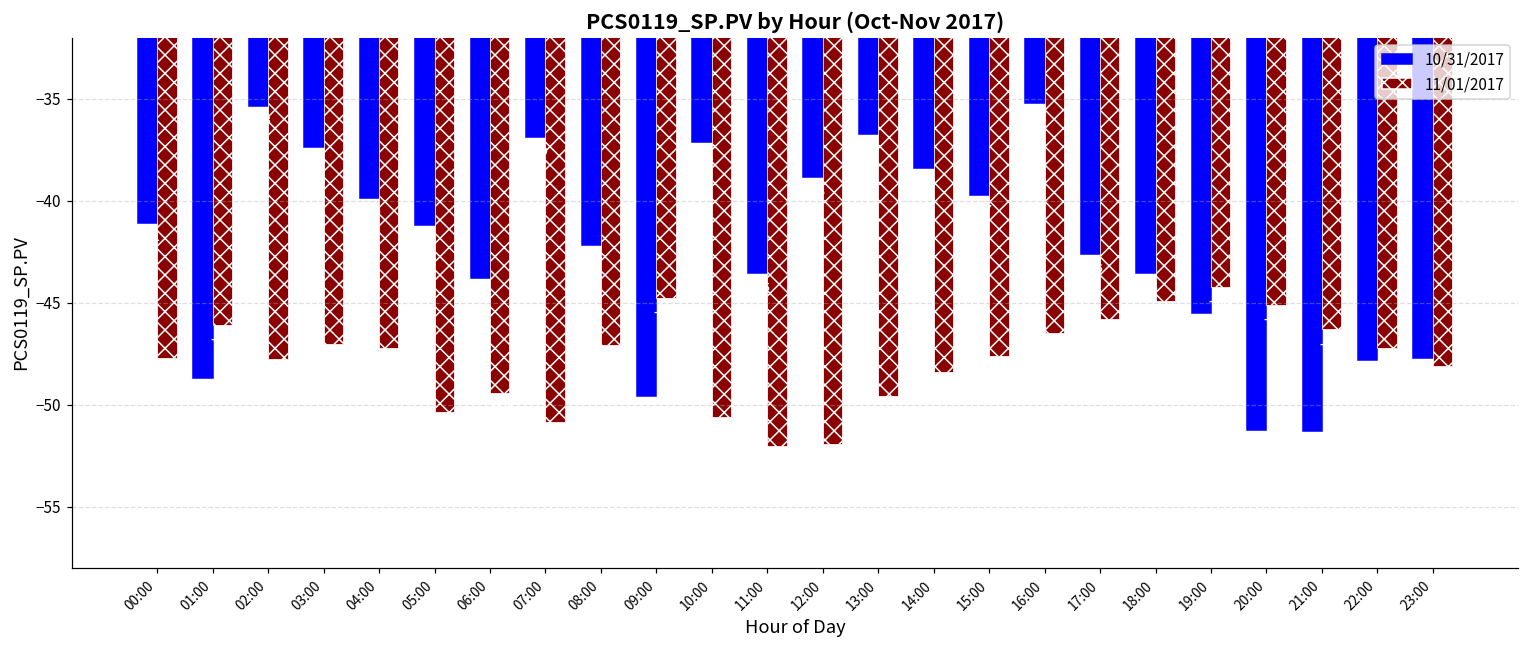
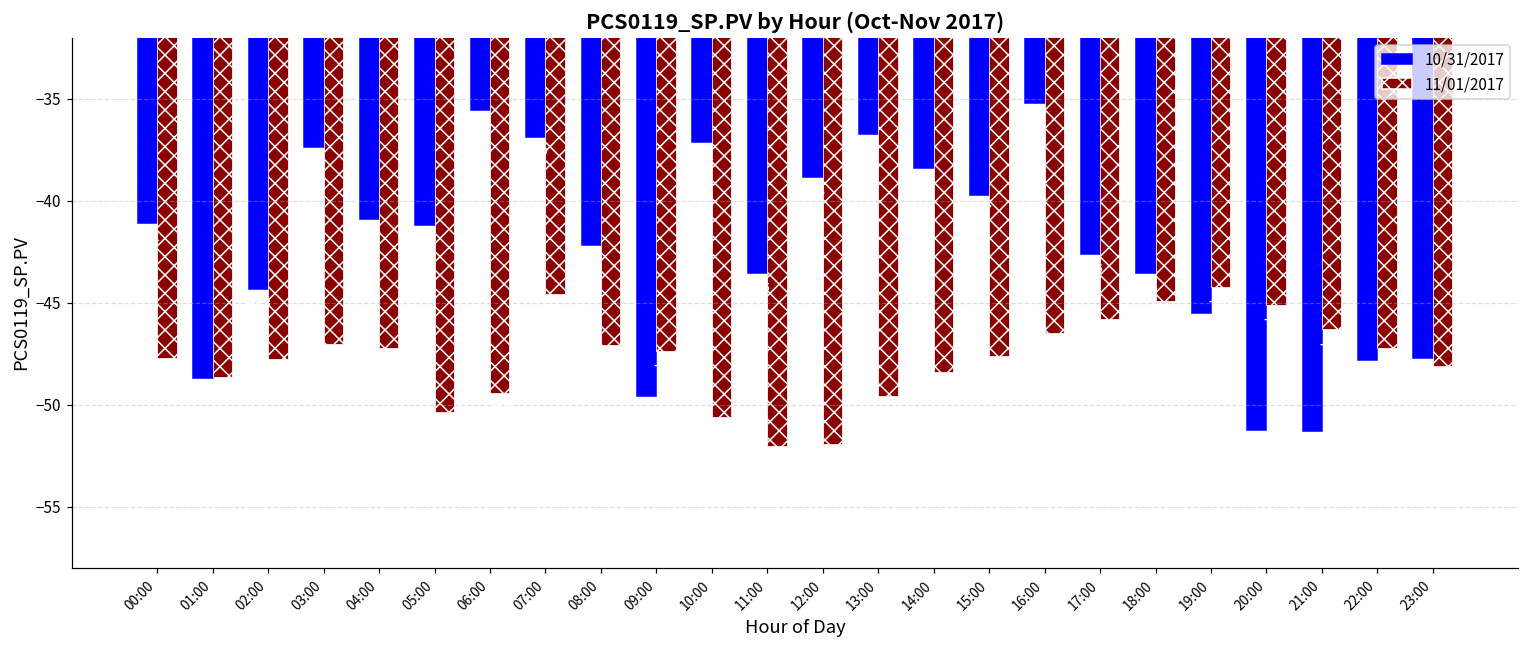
11/01/2017, 01:00: -46.1 -> -48.7
10/31/2017, 02:00: -35.3 -> -44.3
10/31/2017, 04:00: -39.9 -> -40.9
10/31/2017, 06:00: -43.8 -> -35.5
11/01/2017, 07:00: -50.9 -> -44.6
11/01/2017, 09:00: -44.8 -> -47.4
